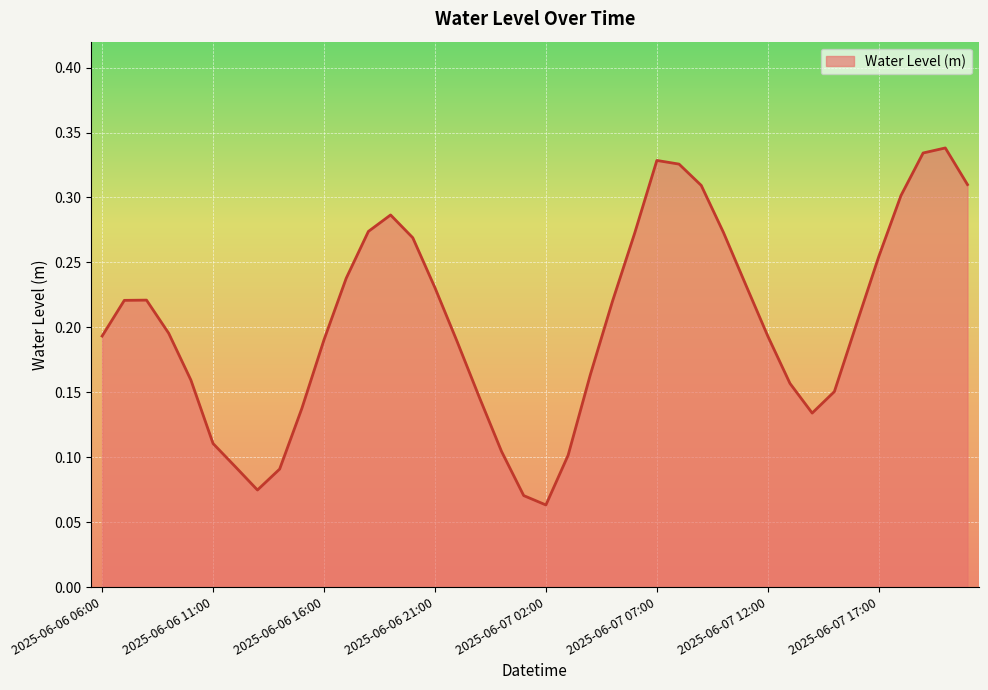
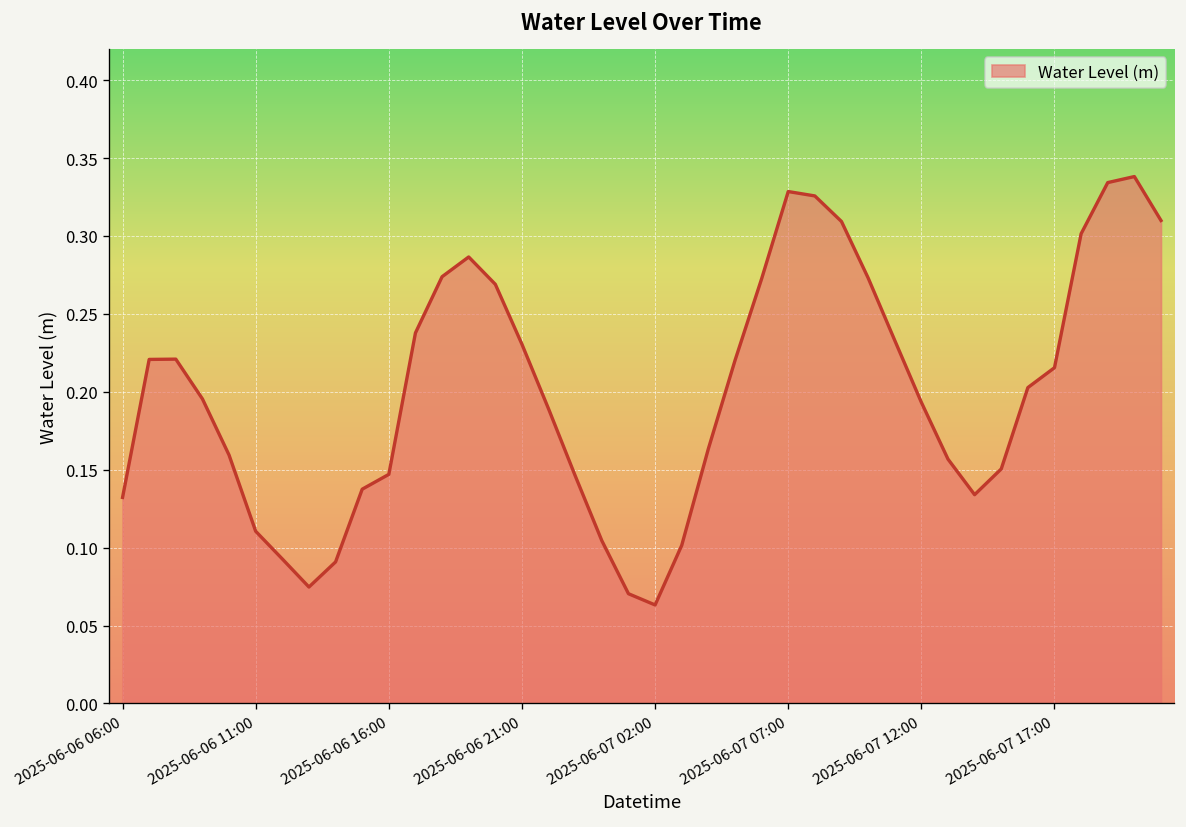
2025-06-06 06:00: 0.193 -> 0.132
2025-06-06 16:00: 0.190 -> 0.147
2025-06-07 17:00: 0.254 -> 0.215
